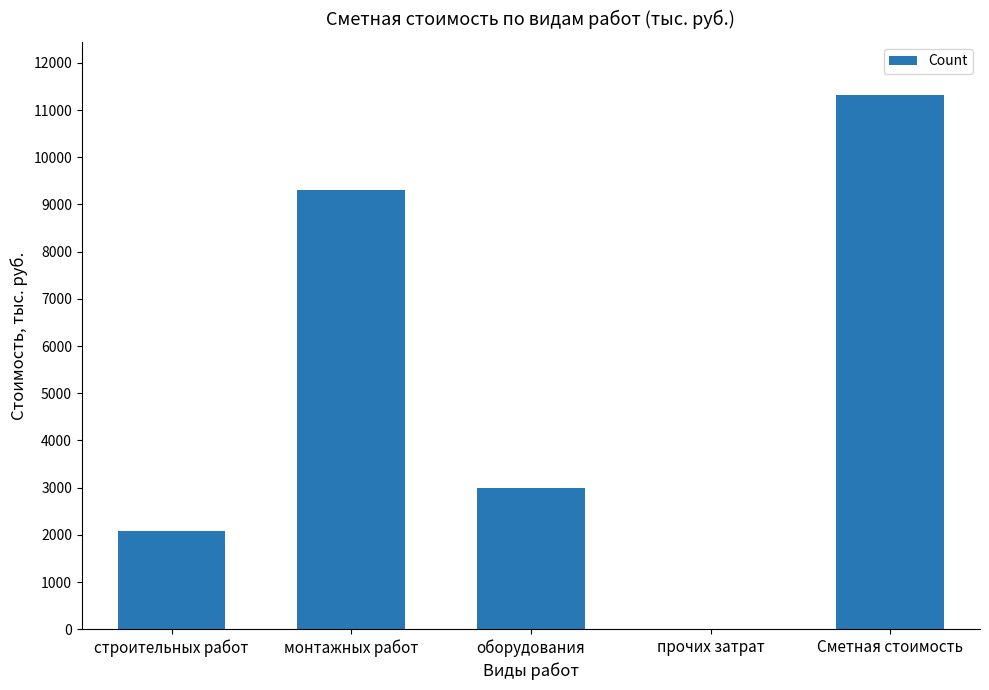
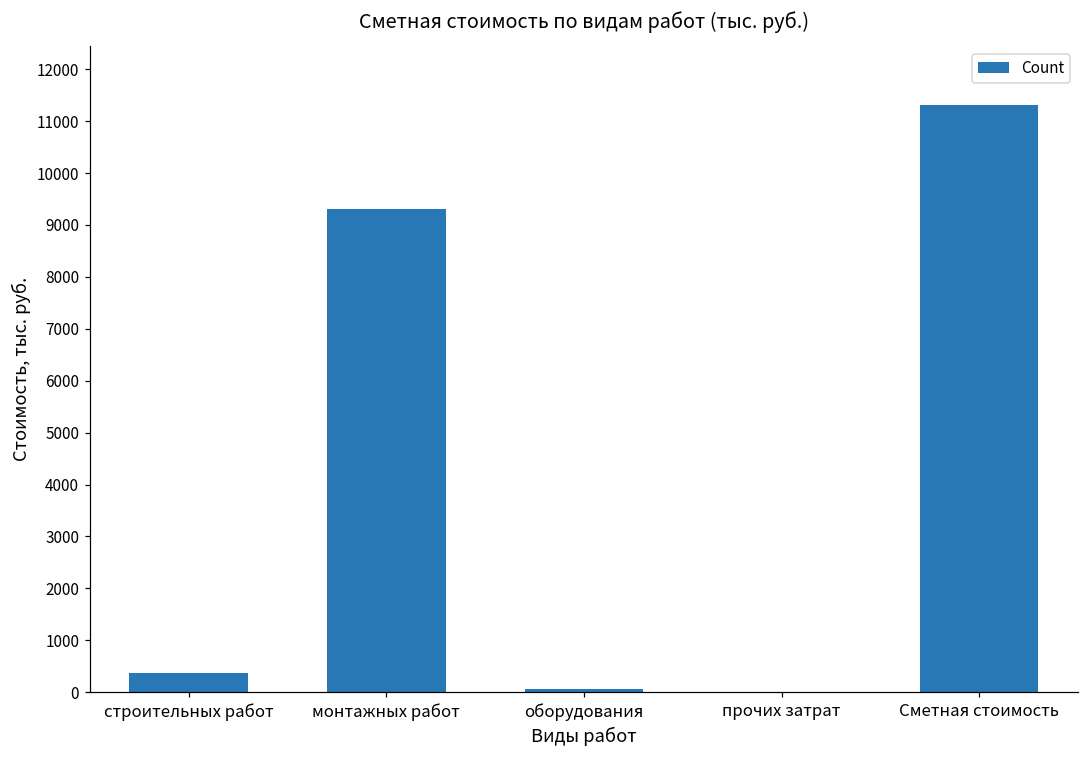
строительных работ: 2100 -> 400
оборудования: 3000 -> 100
